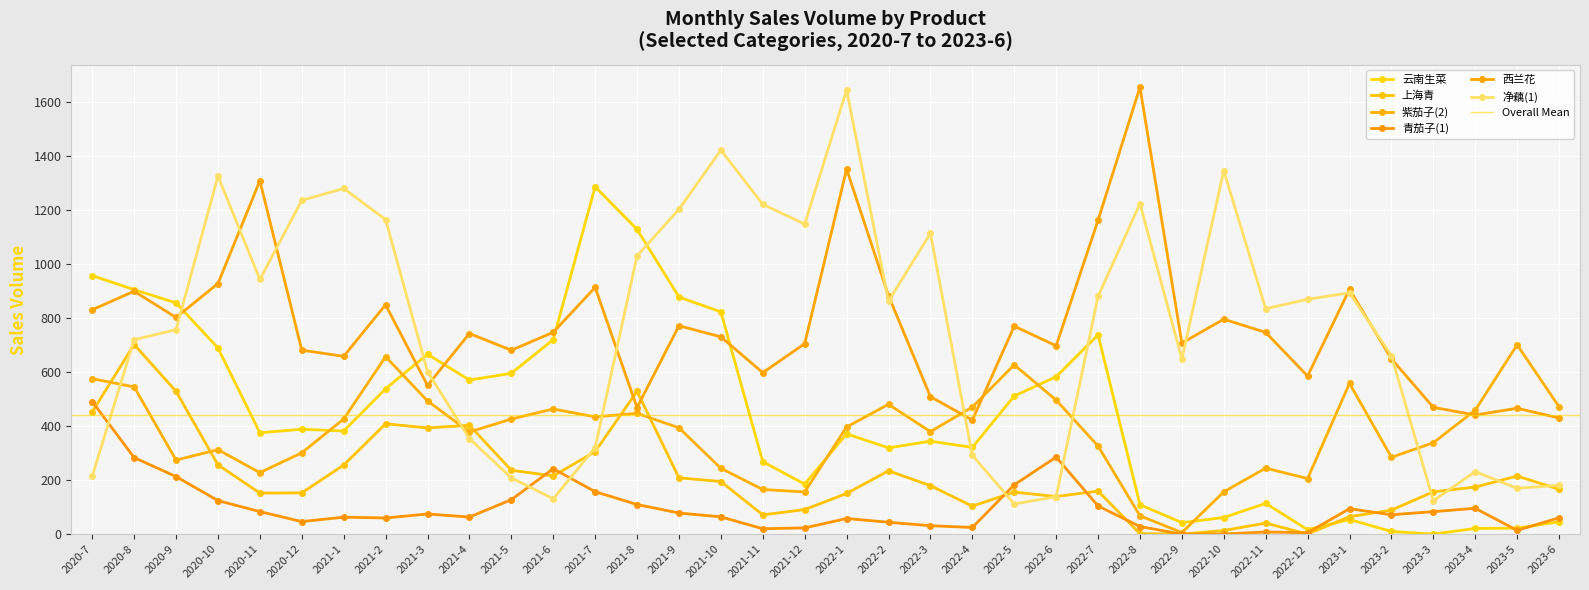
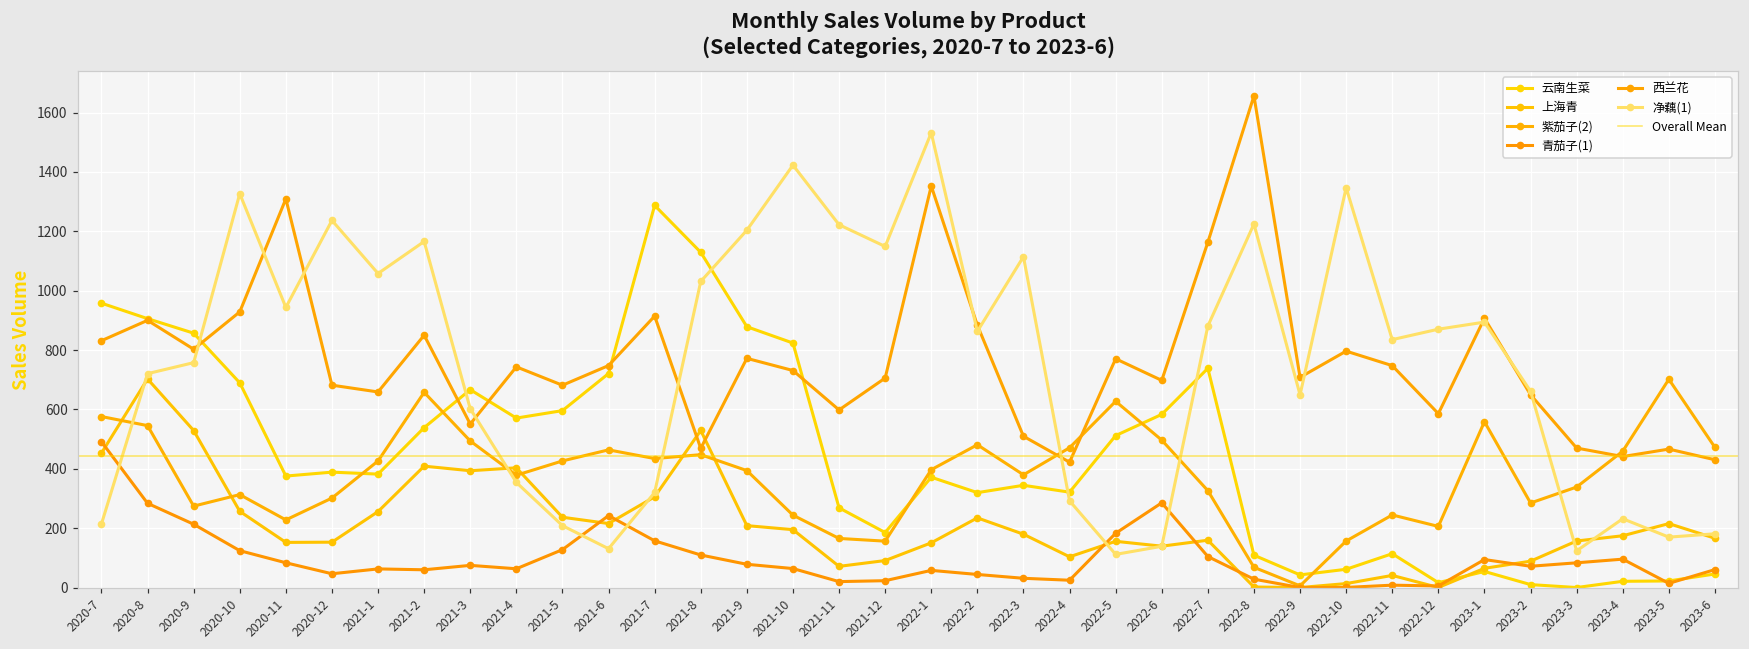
净藕(1), 2021-1: 1280 -> 1060
净藕(1), 2022-1: 1650 -> 1530
